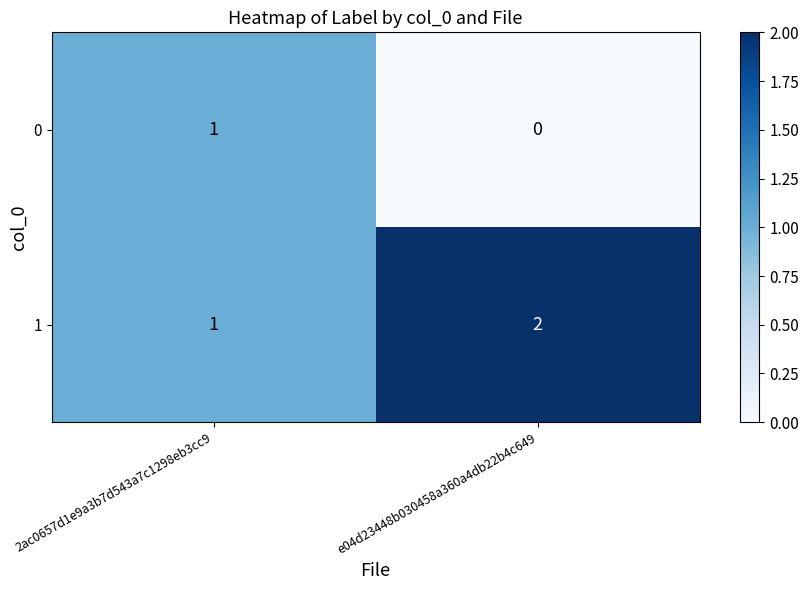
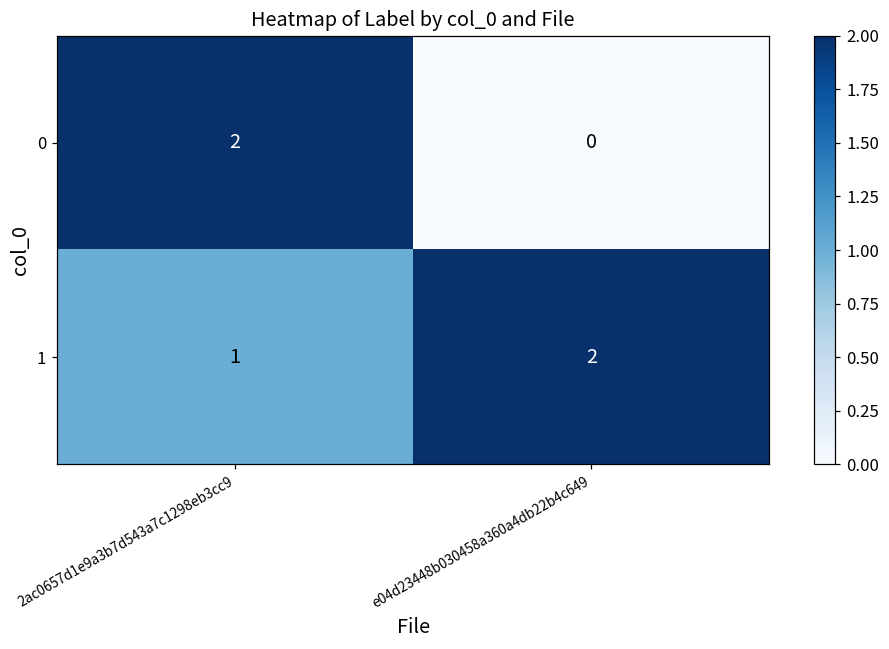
0, 2ac0657d1e9a3b7d543a7c1298eb3cc9: 1 -> 2
